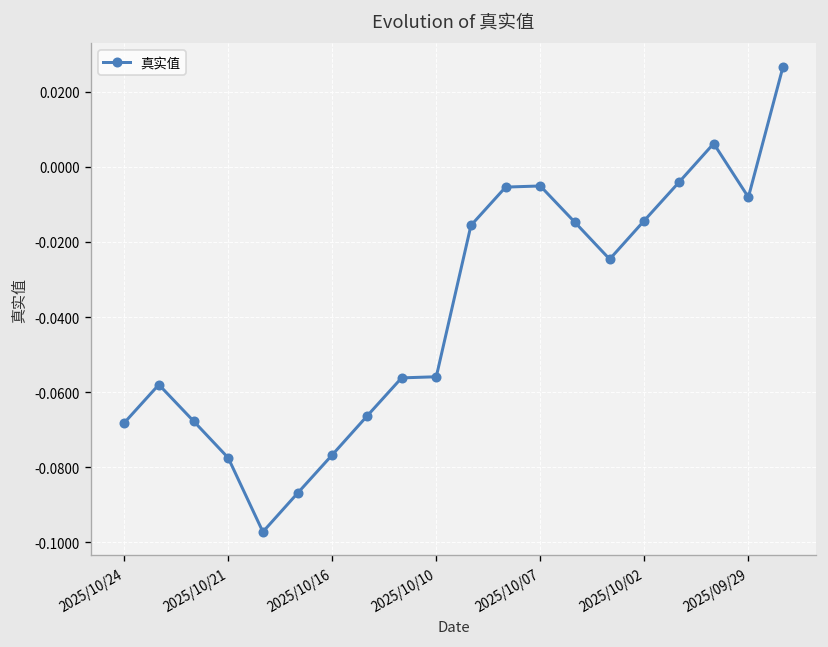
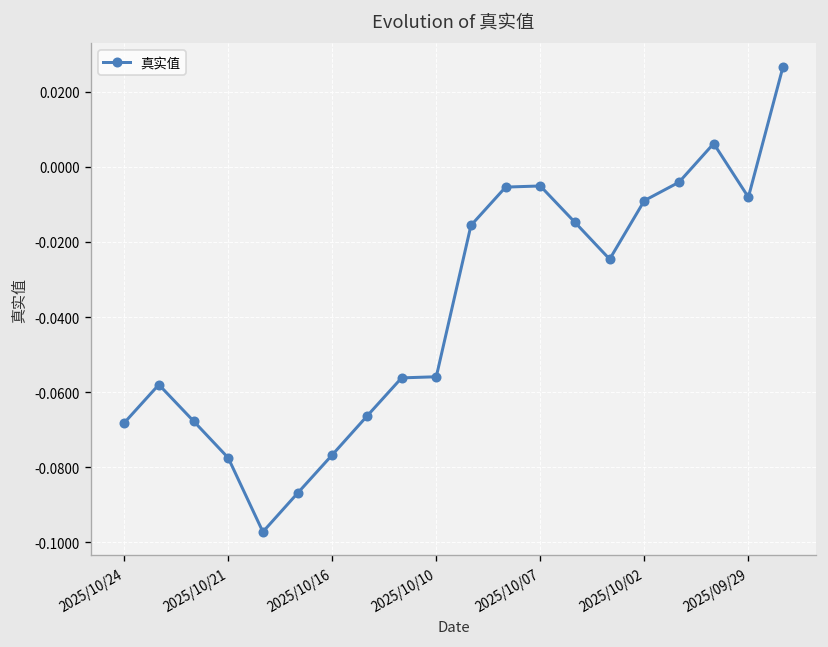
2025/10/02: -0.014 -> -0.009
